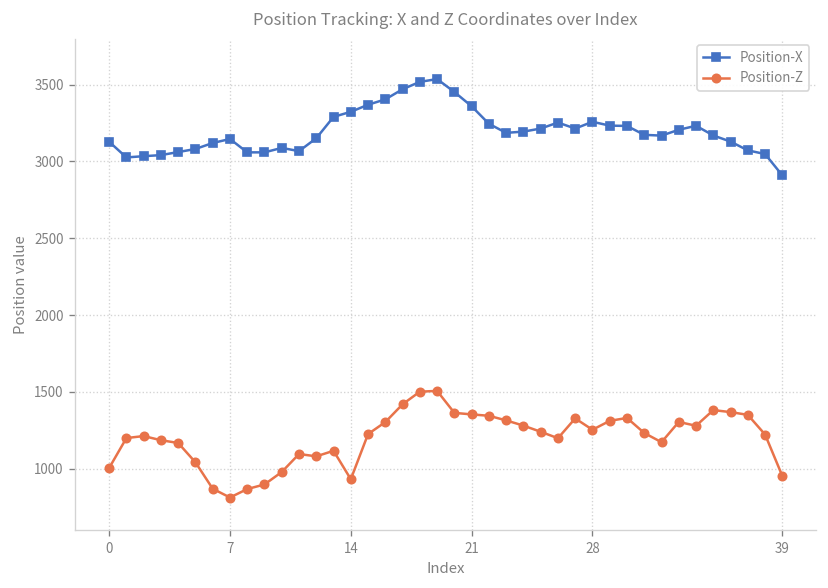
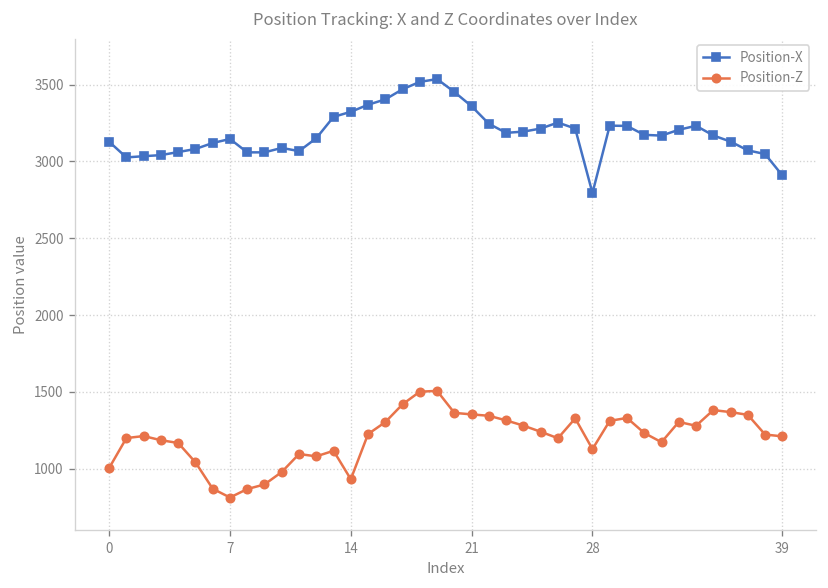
Position-X, 28: 3260 -> 2790
Position-Z, 28: 1250 -> 1130
Position-Z, 39: 950 -> 1210
